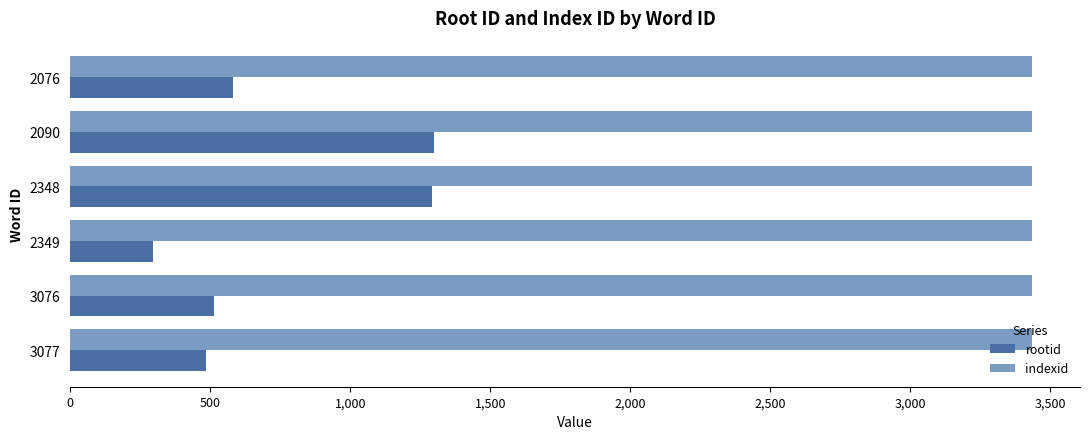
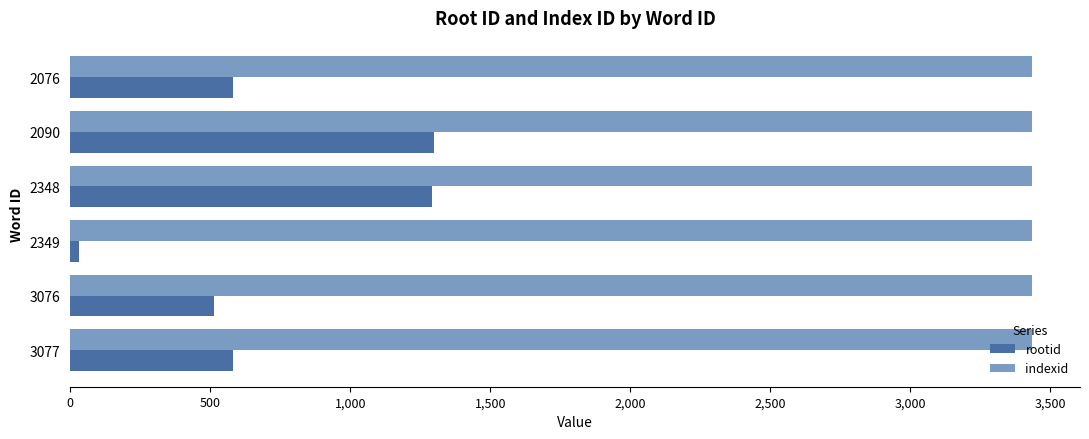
rootid, 2349: 300 -> 30
rootid, 3077: 490 -> 580
